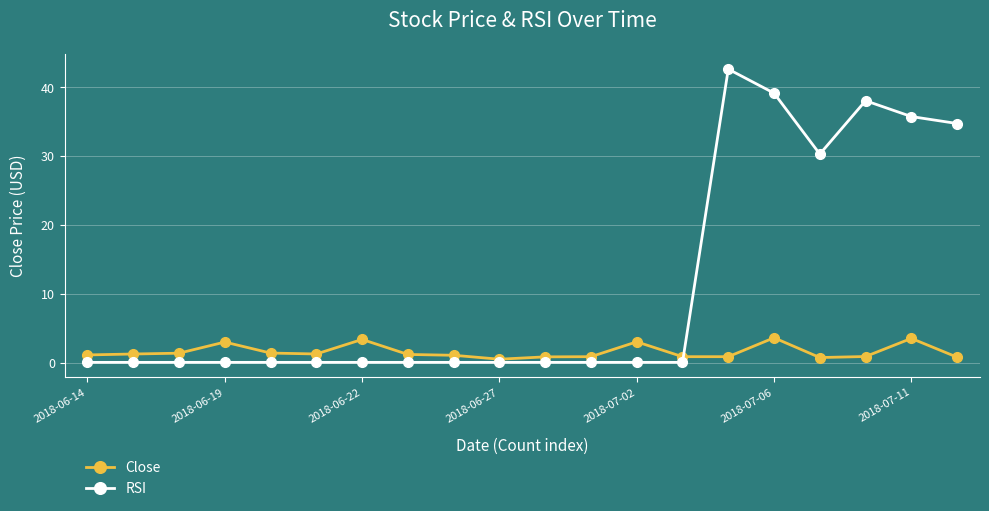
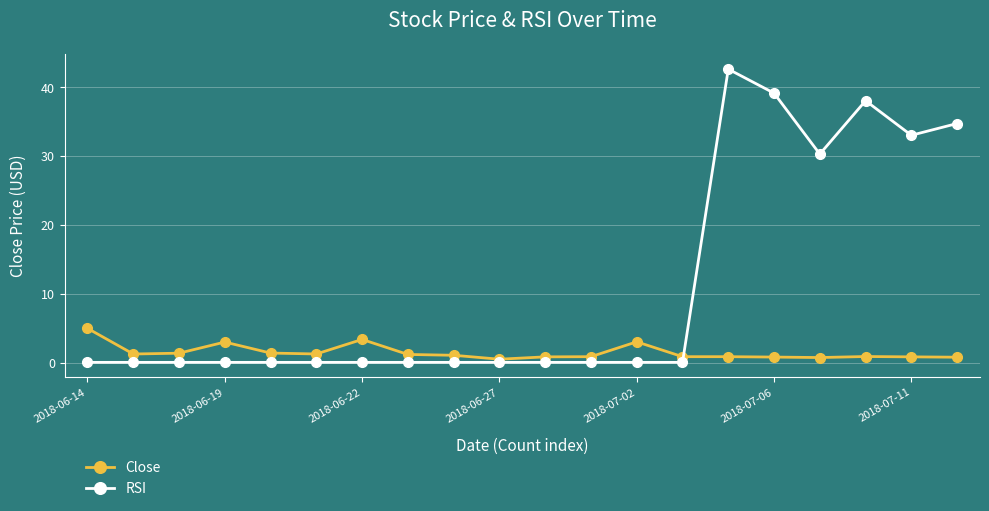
Close, 2018-06-14: 1 -> 5
Close, 2018-07-06: 4 -> 1
Close, 2018-07-11: 4 -> 1
RSI, 2018-07-11: 36 -> 33
